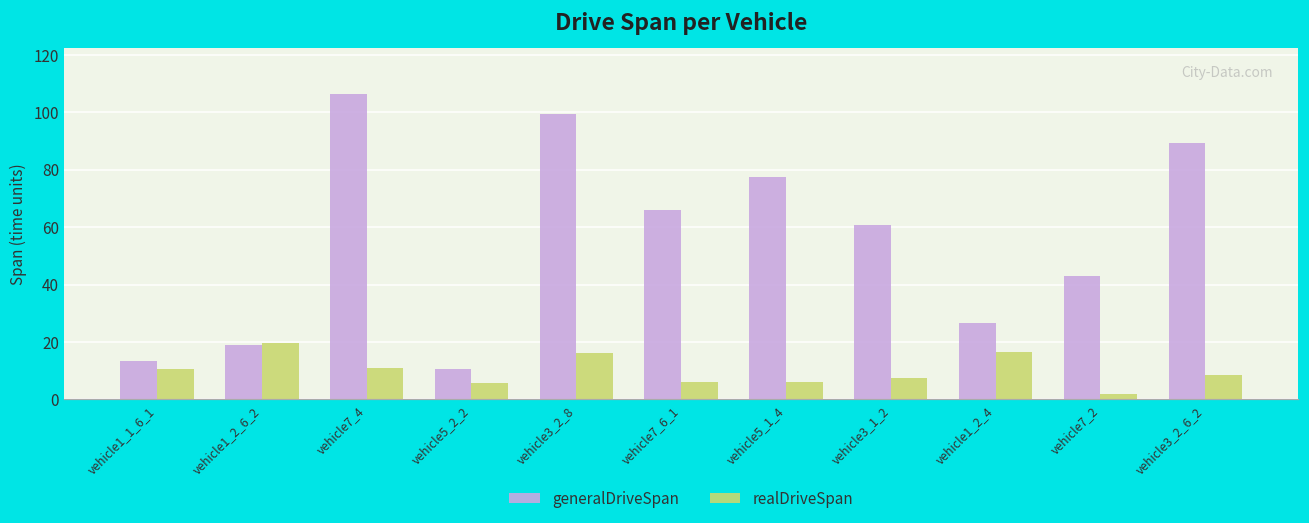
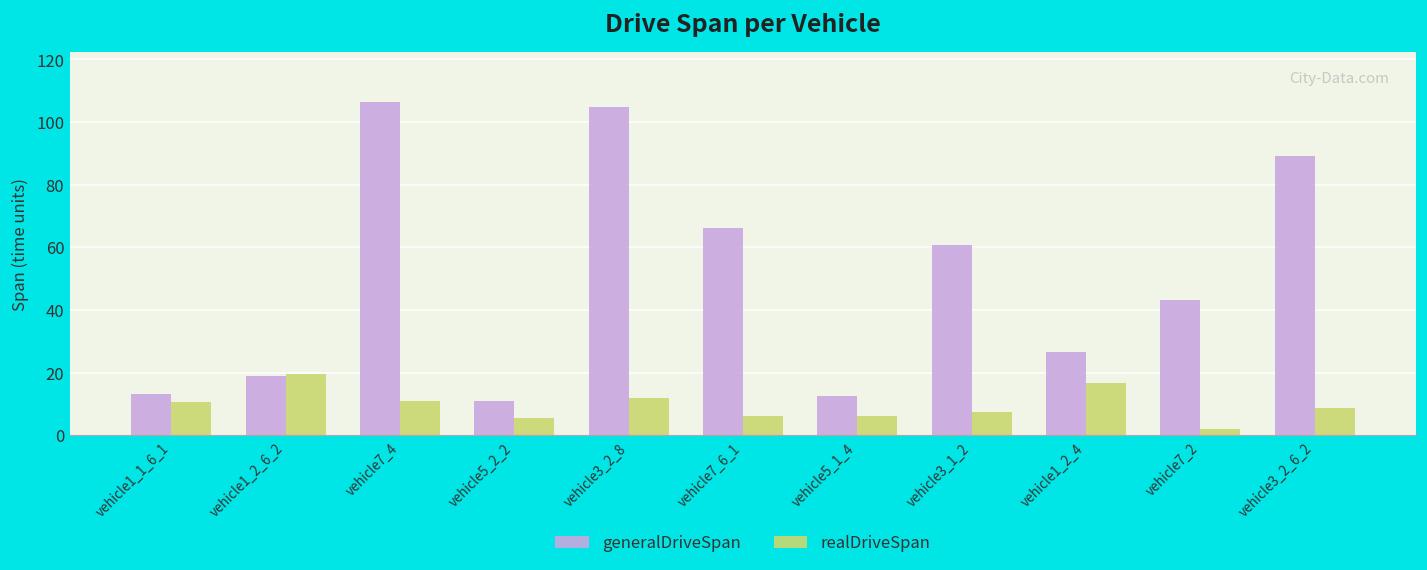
generalDriveSpan, vehicle3_2_8: 100 -> 105
realDriveSpan, vehicle3_2_8: 16 -> 12
generalDriveSpan, vehicle5_1_4: 77 -> 13
